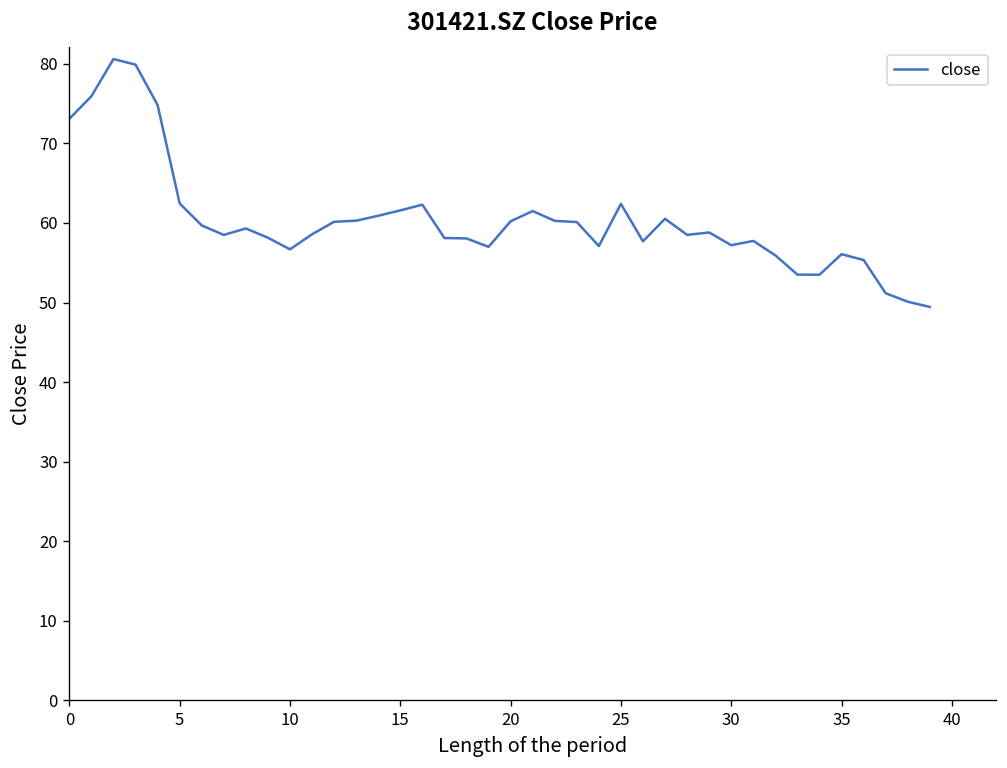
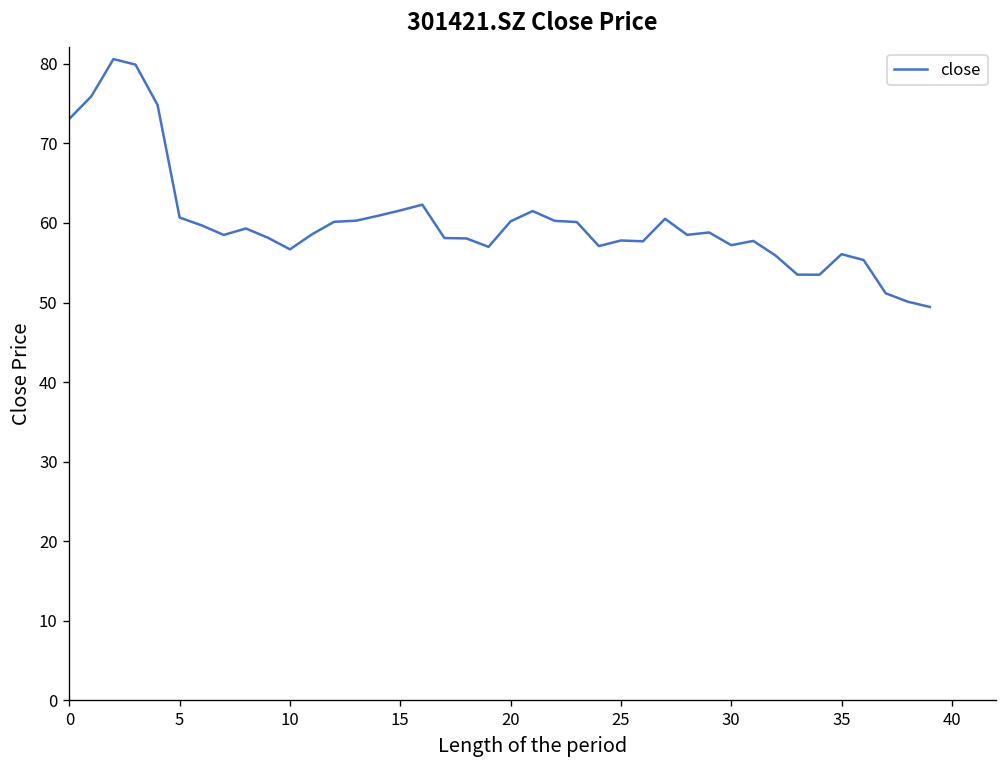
5: 62 -> 61
25: 62 -> 58
